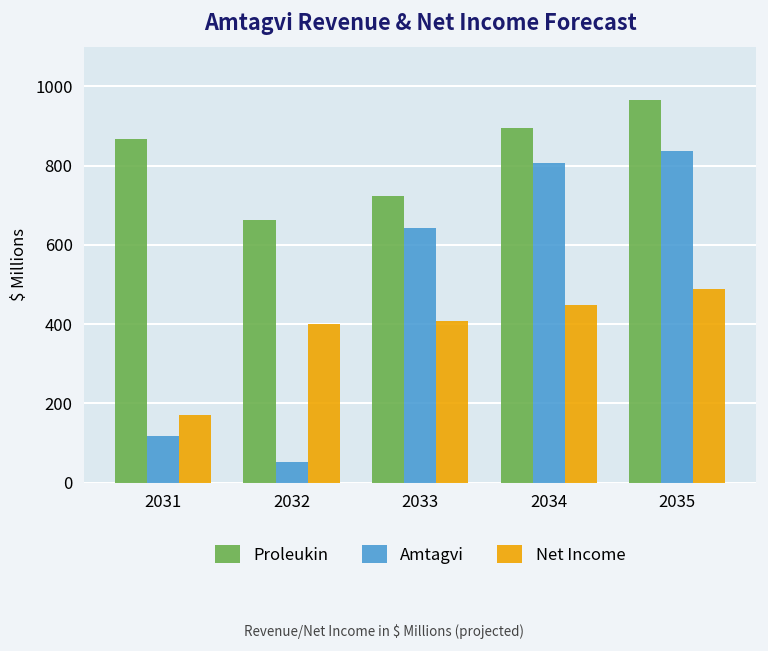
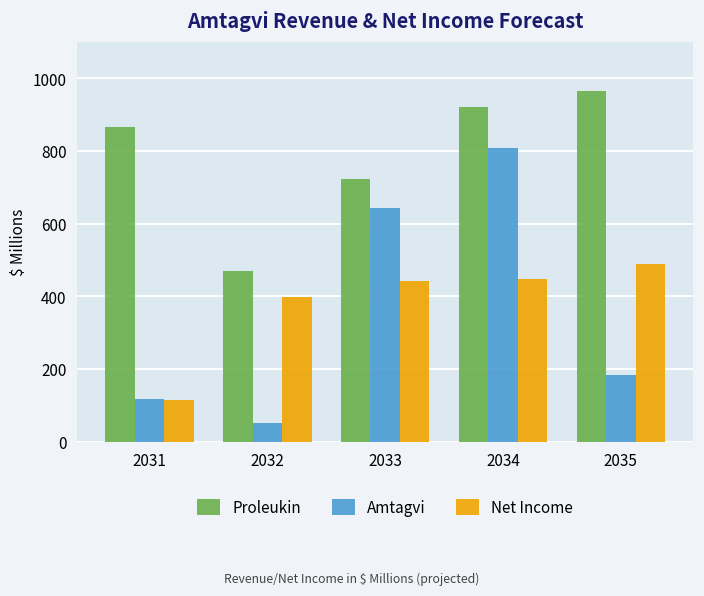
Net Income, 2031: 170 -> 110
Proleukin, 2032: 660 -> 470
Net Income, 2033: 410 -> 440
Proleukin, 2034: 890 -> 920
Amtagvi, 2035: 840 -> 180
